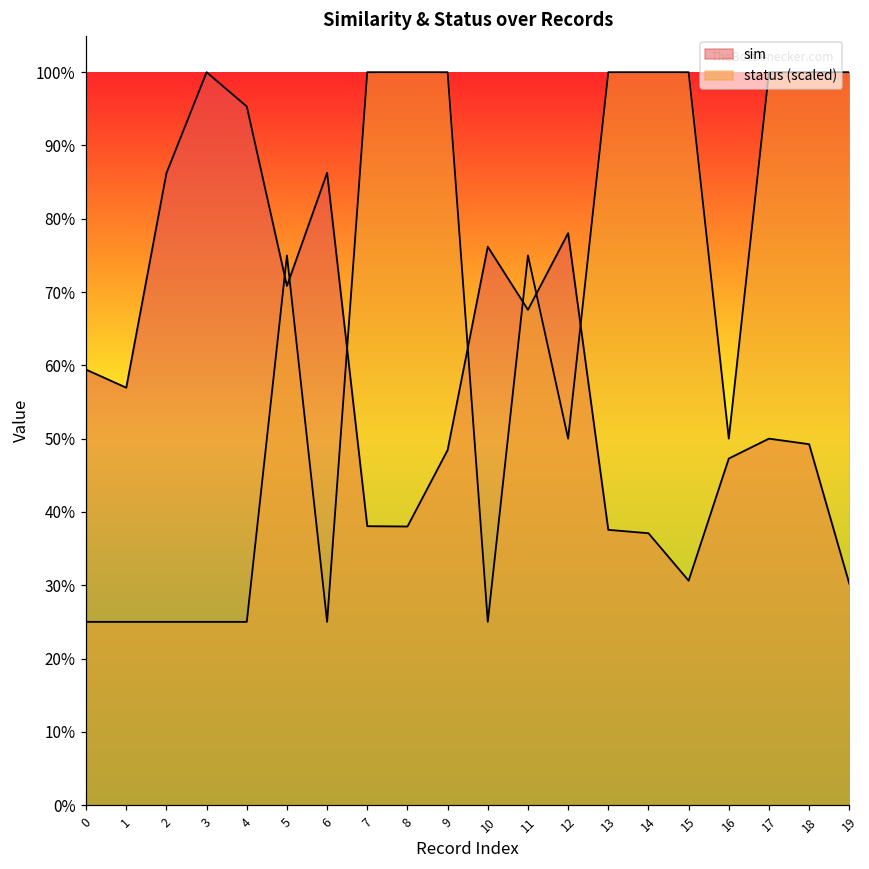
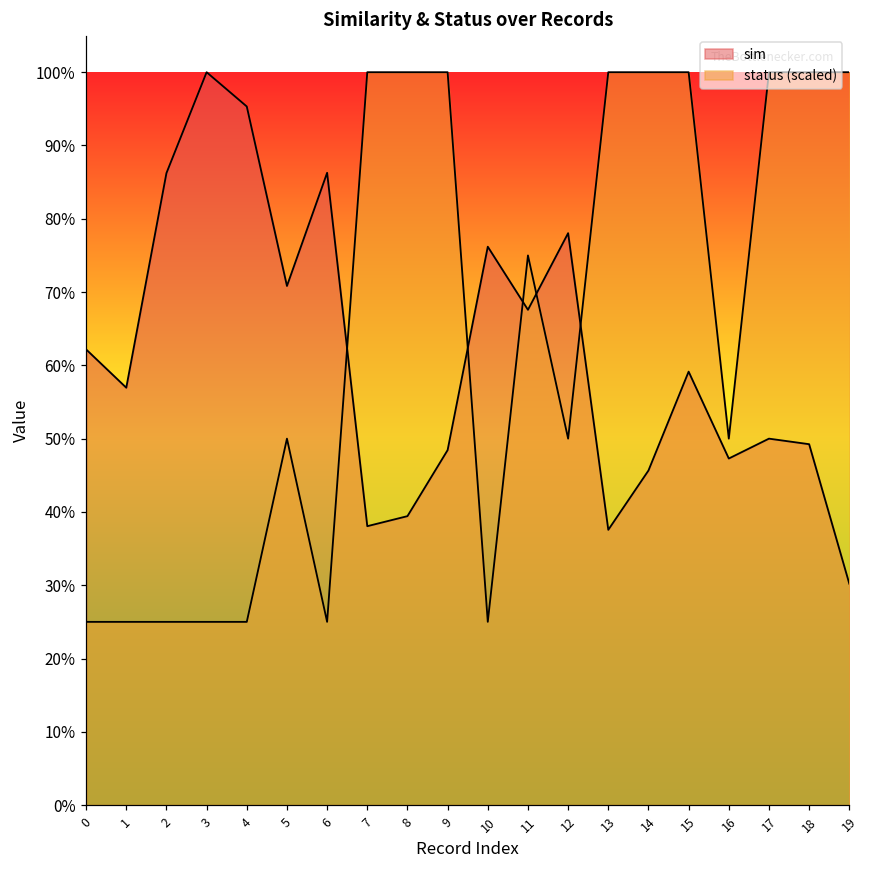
sim, 0: 59% -> 62%
status (scaled), 5: 75% -> 50%
sim, 8: 38% -> 39%
sim, 14: 37% -> 46%
sim, 15: 31% -> 59%
